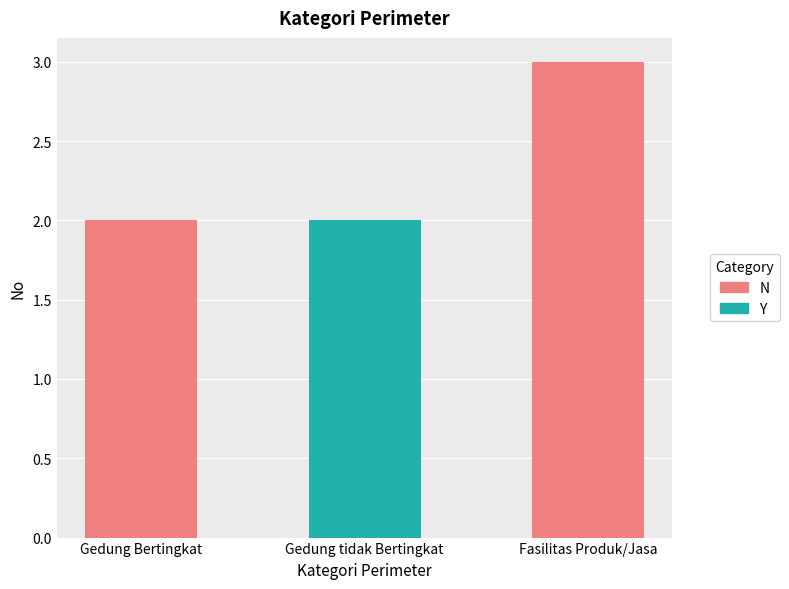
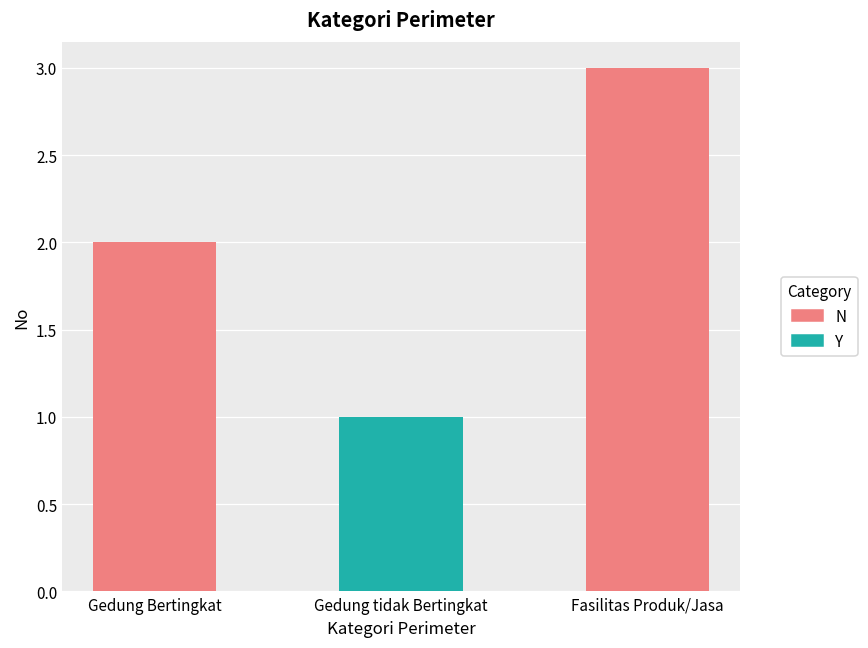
Gedung tidak Bertingkat: 2 -> 1
